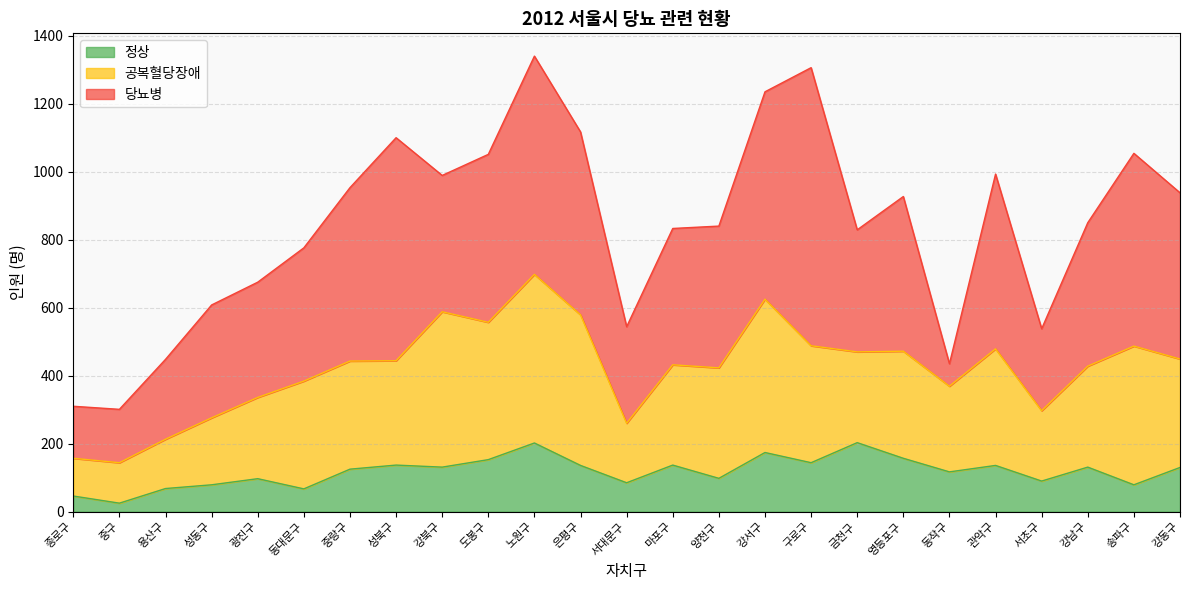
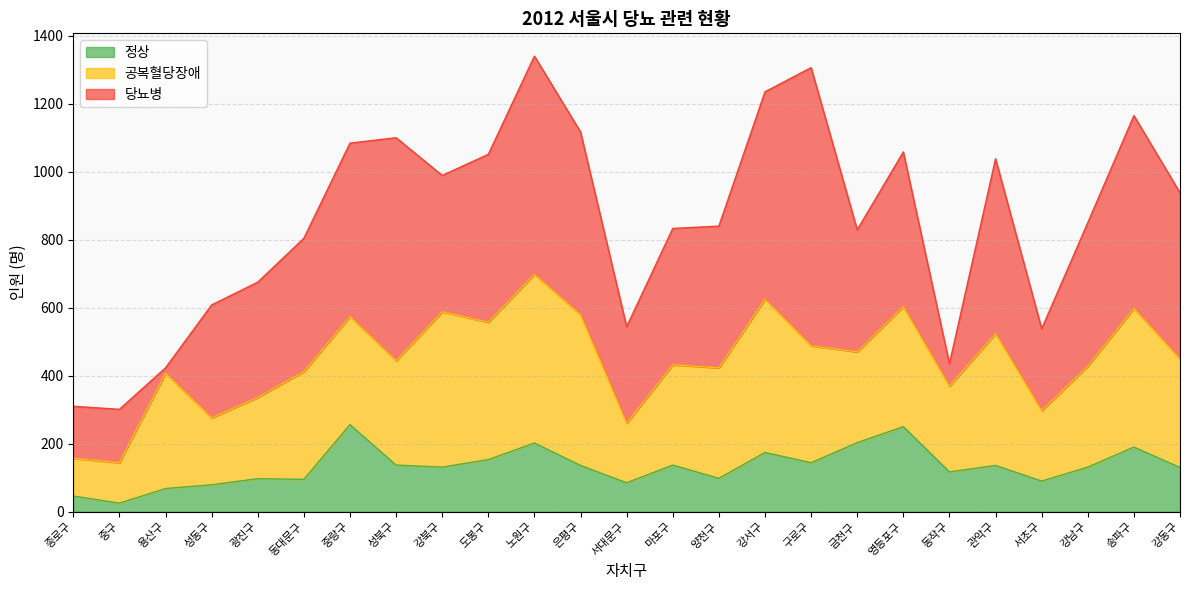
공복혈당장애, 용산구: 150 -> 340
당뇨병, 용산구: 240 -> 20
정상, 동대문구: 70 -> 100
정상, 중랑구: 130 -> 260
정상, 영등포구: 160 -> 250
공복혈당장애, 영등포구: 320 -> 350
공복혈당장애, 관악구: 340 -> 390
정상, 송파구: 80 -> 190
